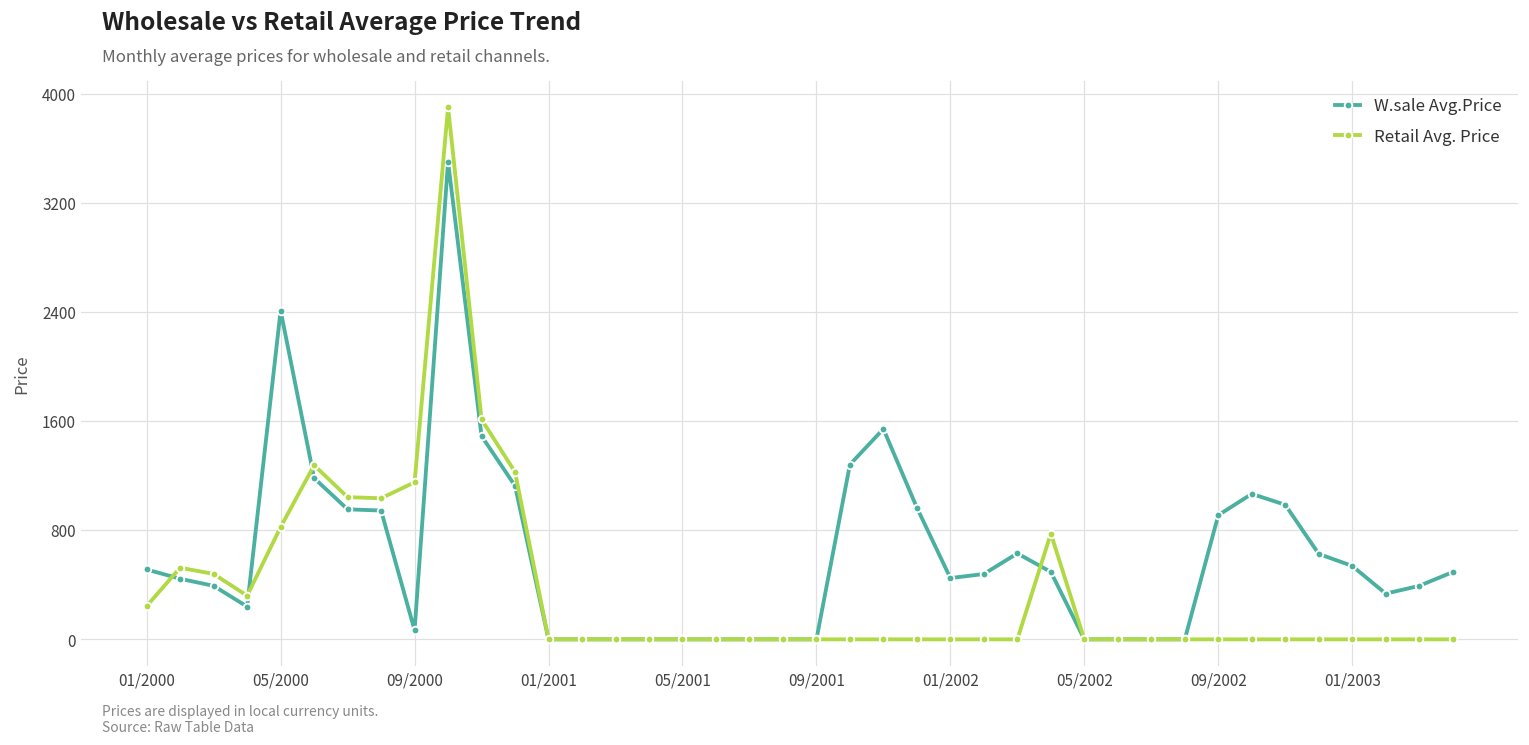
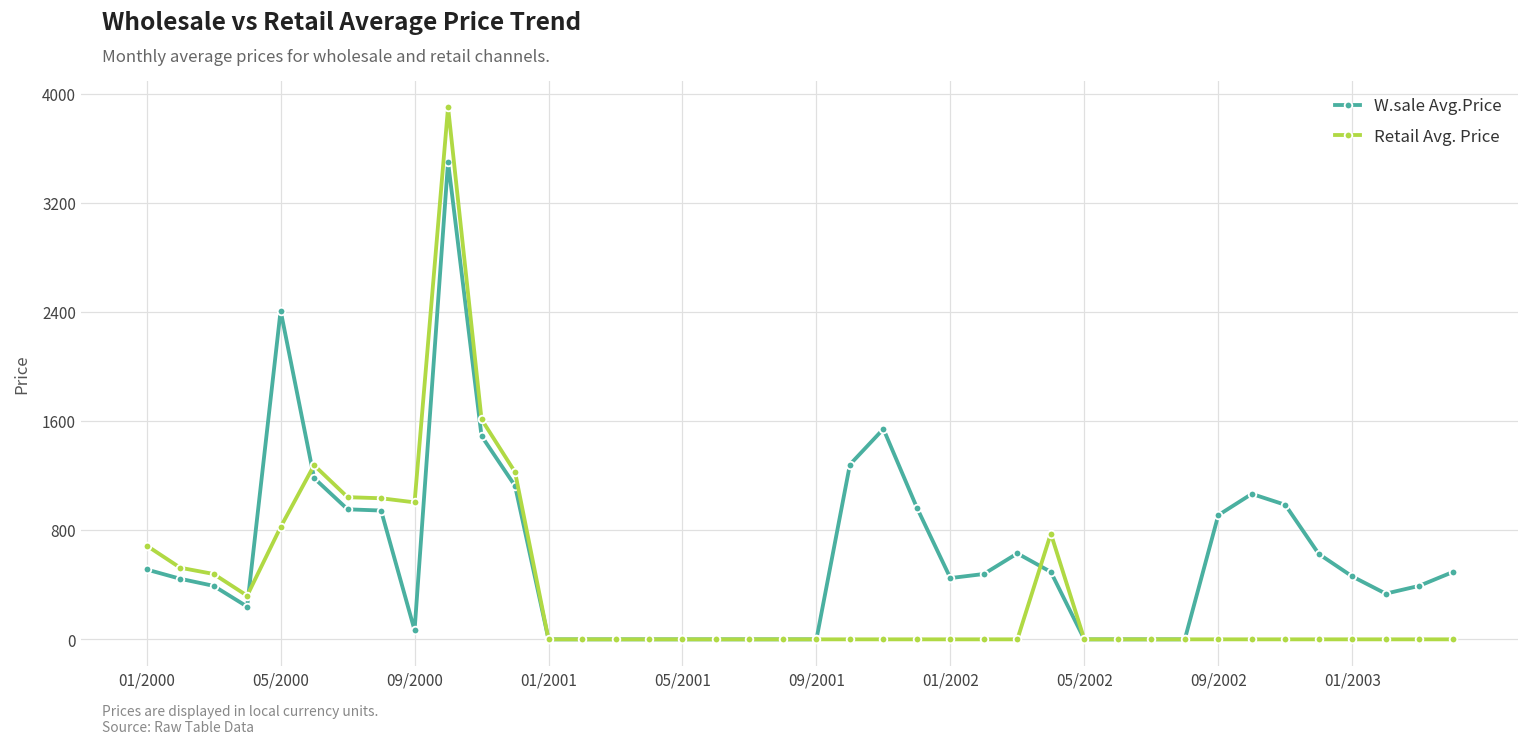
Retail Avg. Price, 01/2000: 240 -> 690
Retail Avg. Price, 09/2000: 1150 -> 1000
W.sale Avg.Price, 01/2003: 540 -> 460
